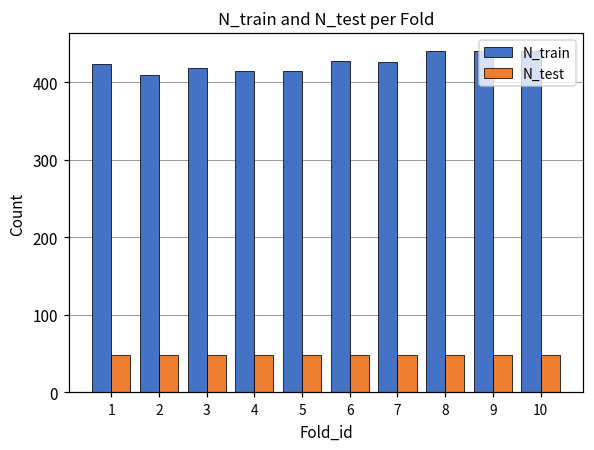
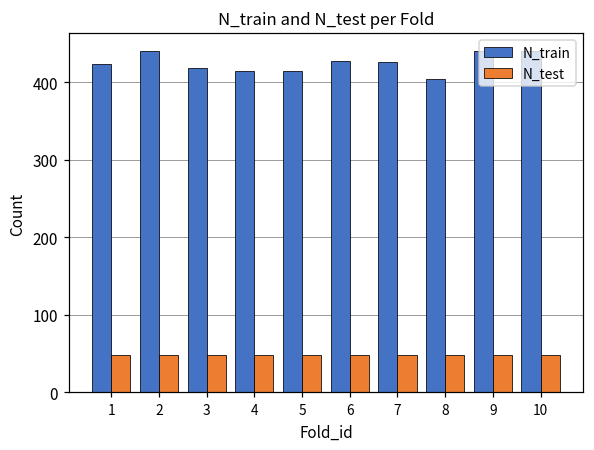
N_train, 2: 410 -> 440
N_train, 8: 440 -> 400
